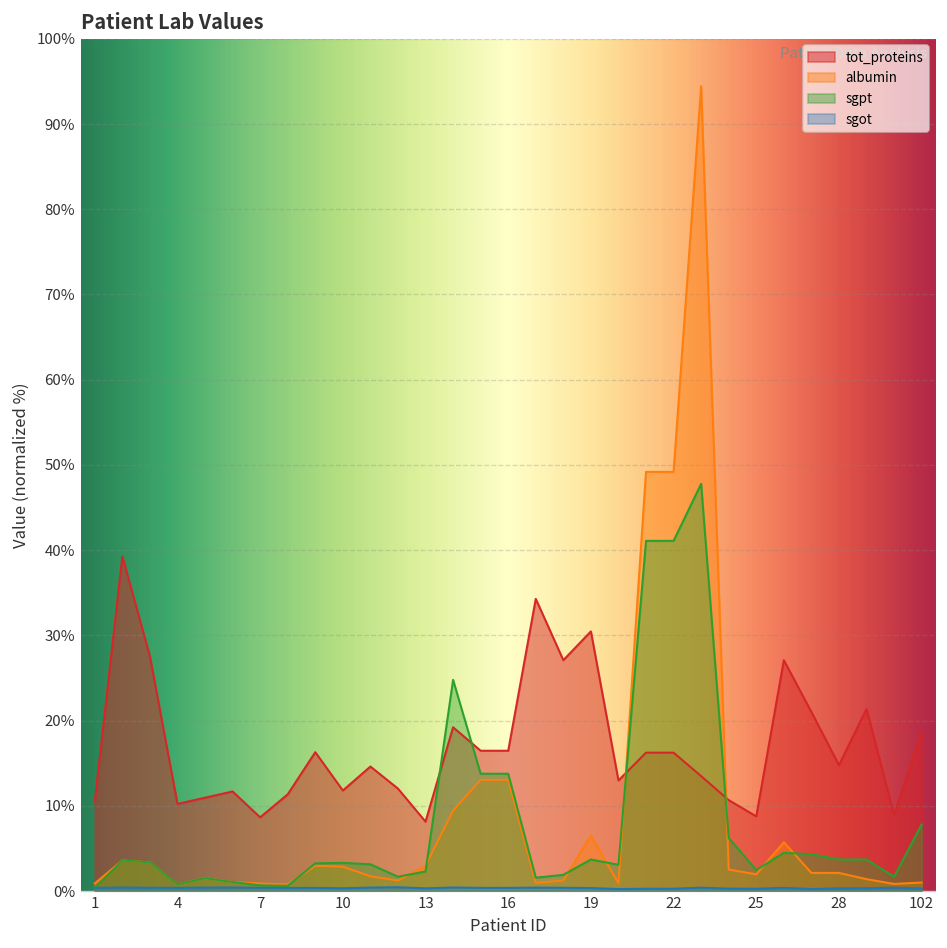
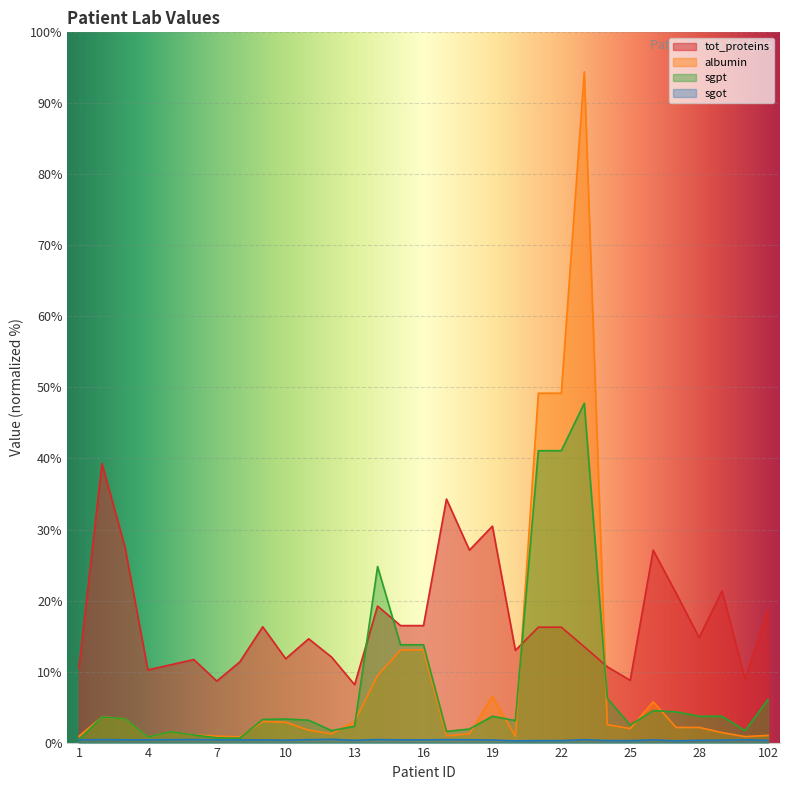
sgpt, 102: 8% -> 6%
